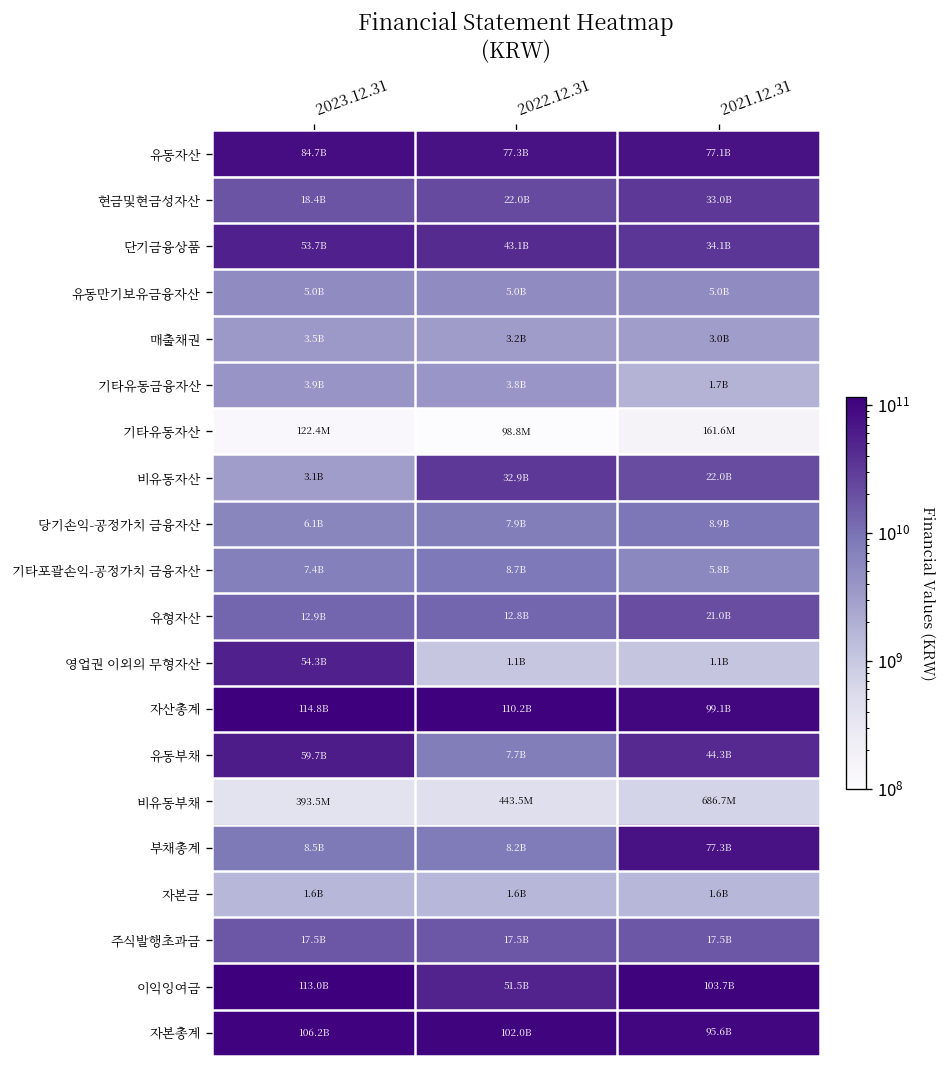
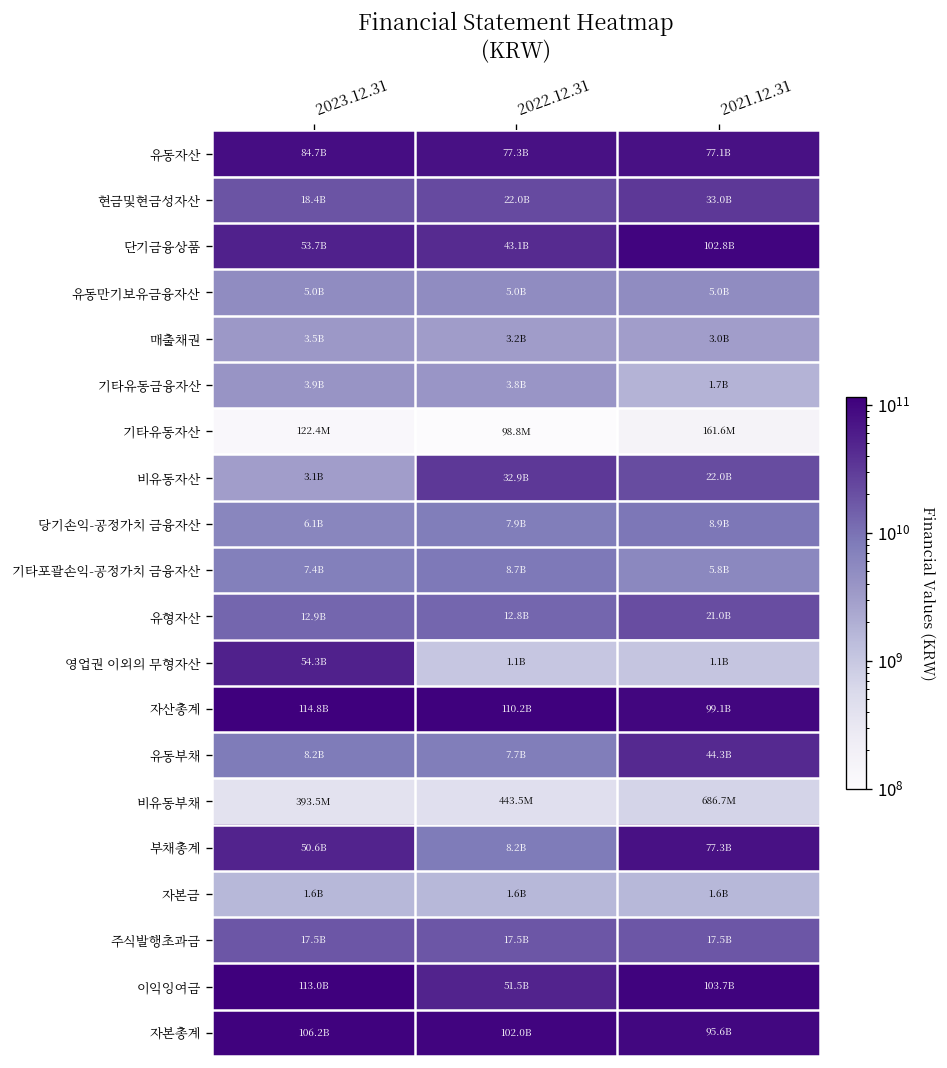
단기금융상품, 2021.12.31: 34.1B -> 102.8B
유동부채, 2023.12.31: 59.7B -> 8.2B
부채총계, 2023.12.31: 8.5B -> 50.6B
